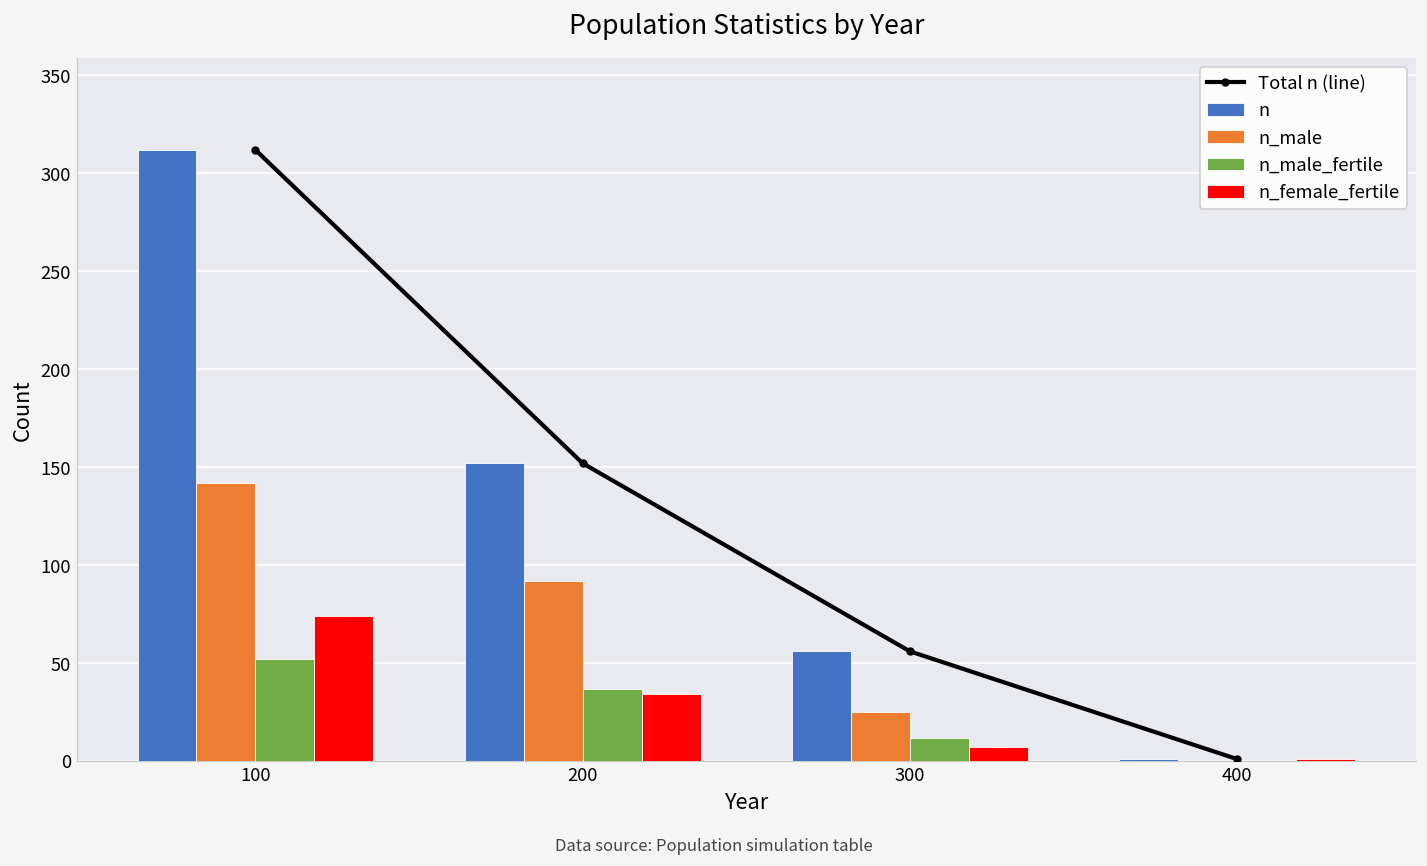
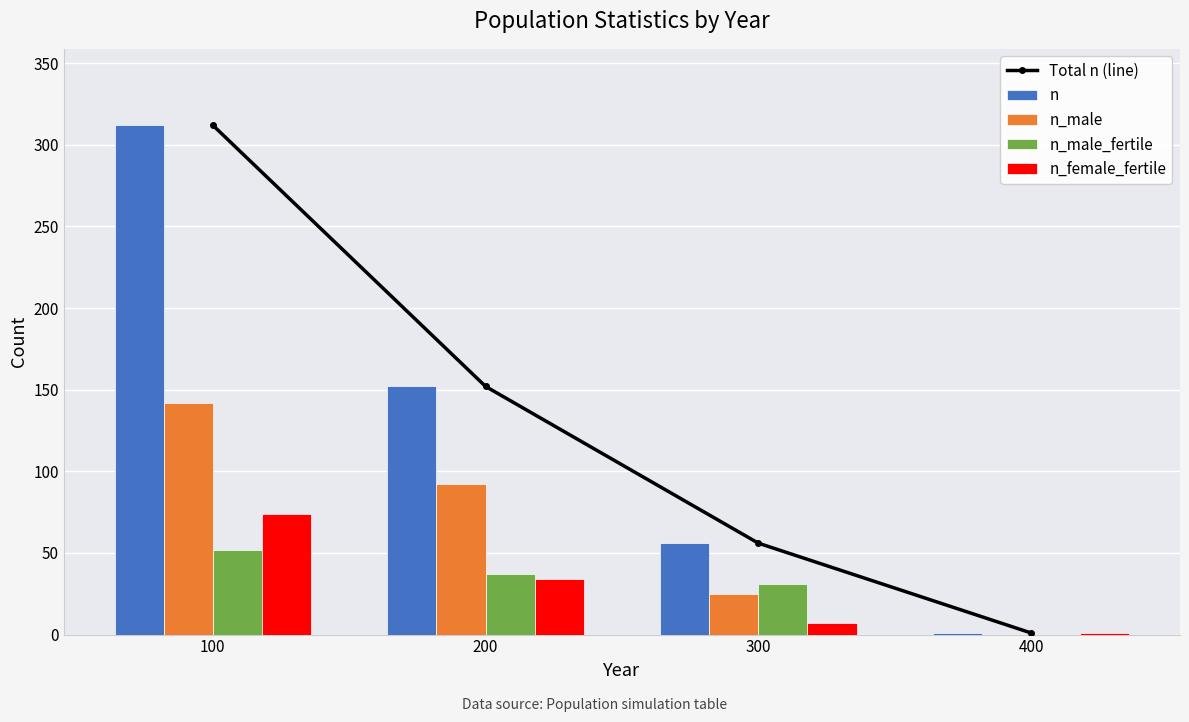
n_male_fertile, 300: 12 -> 31
